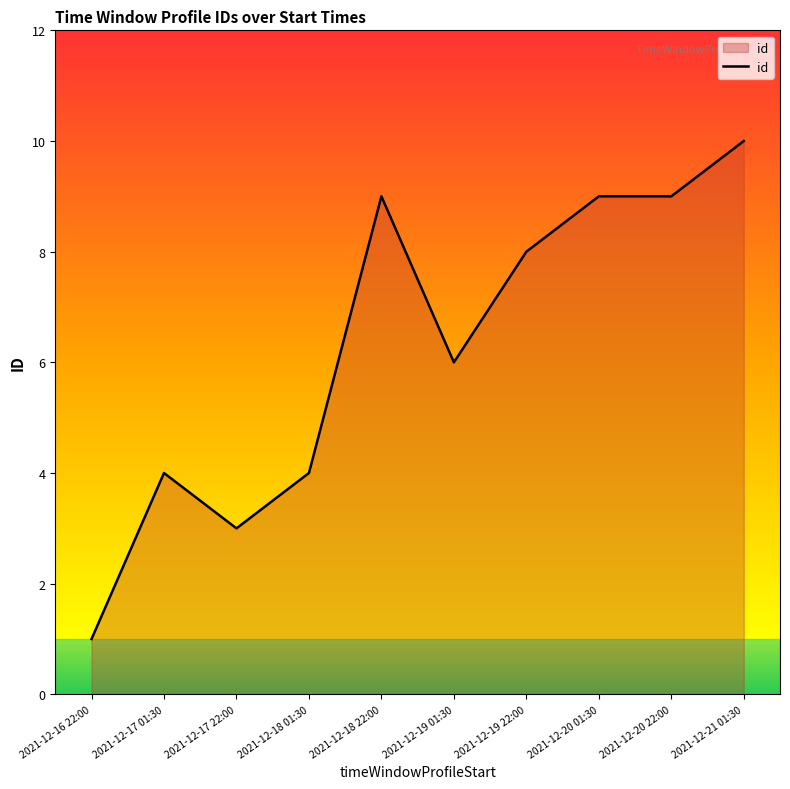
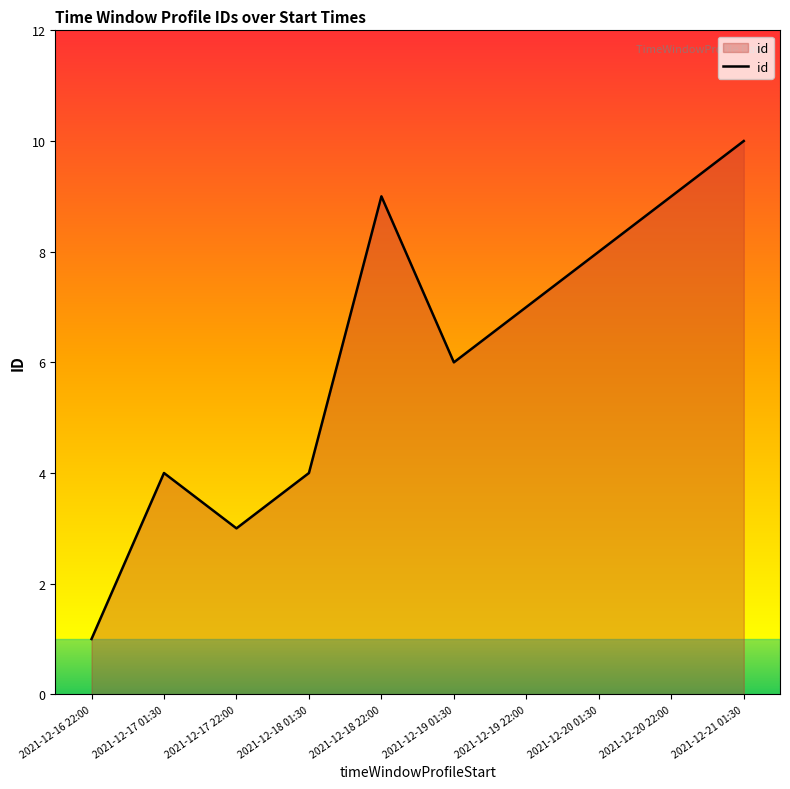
2021-12-19 22:00: 8 -> 7
2021-12-20 01:30: 9 -> 8
